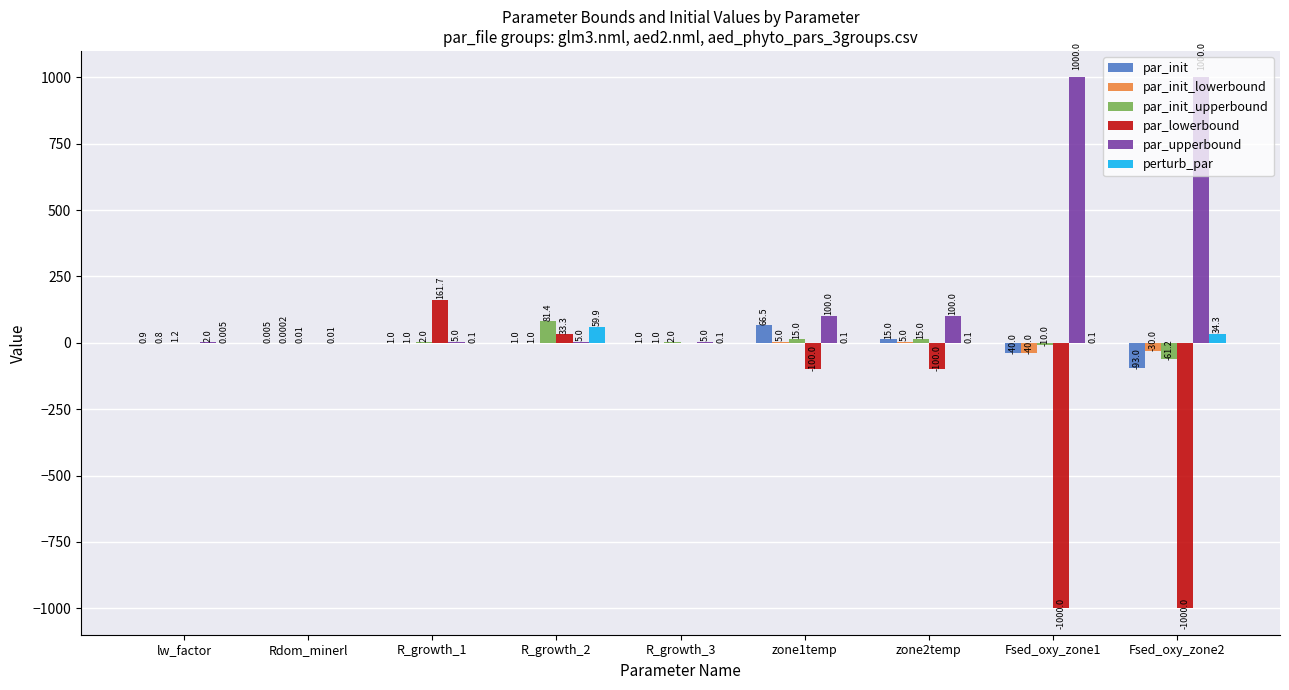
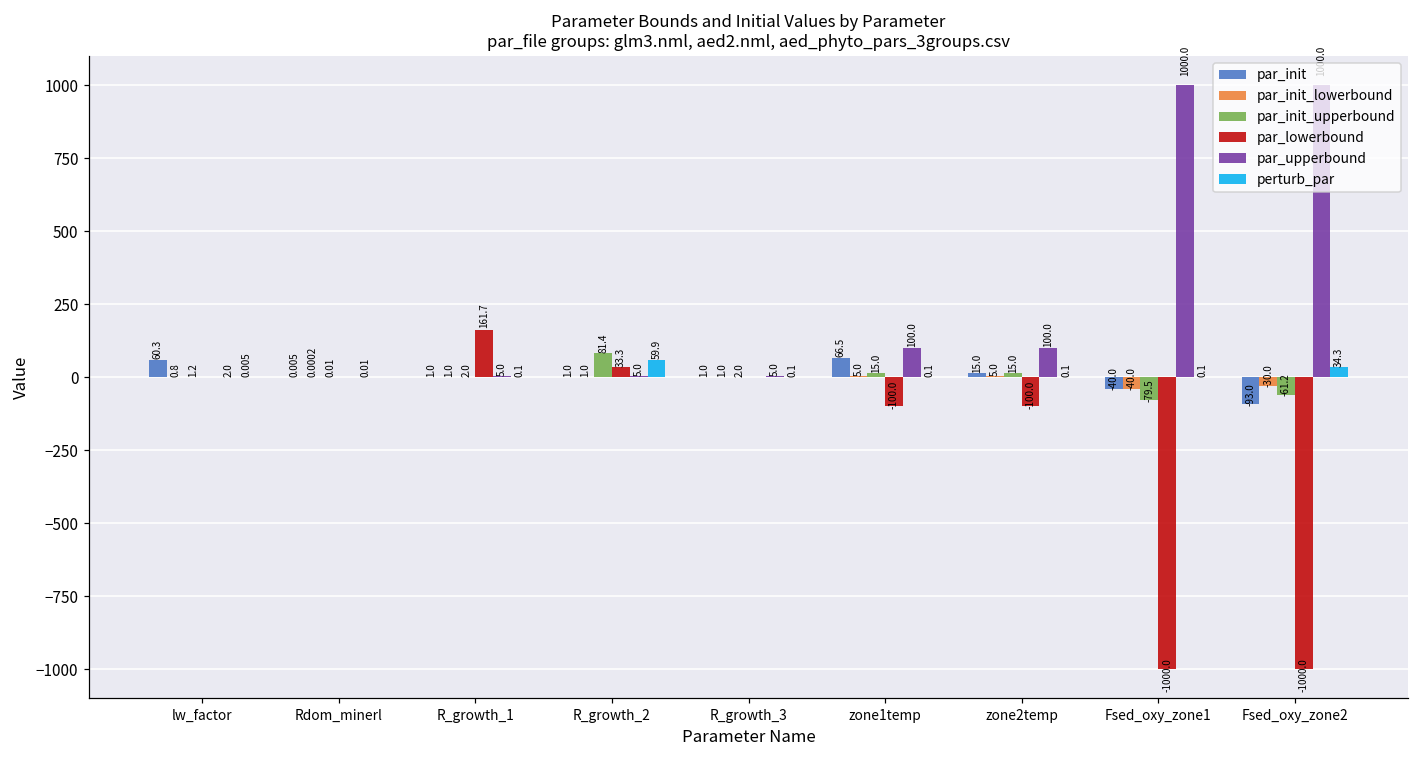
par_init, lw_factor: 0.9 -> 60.3
par_init_upperbound, Fsed_oxy_zone1: -10.0 -> -79.5
